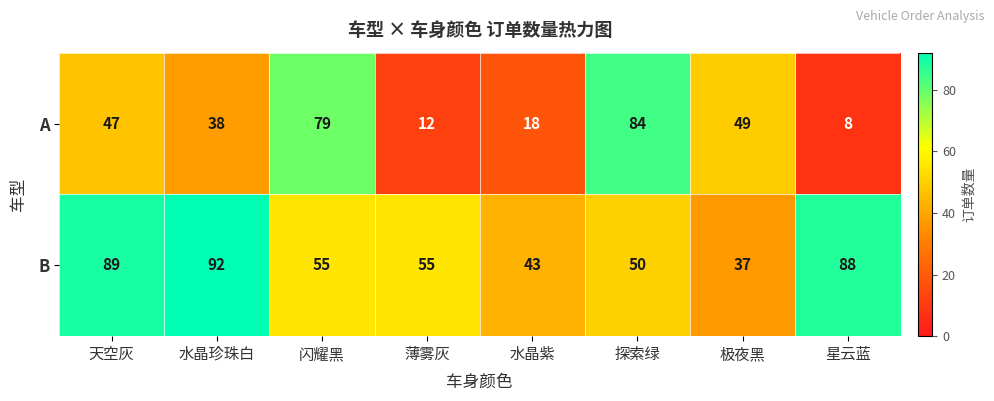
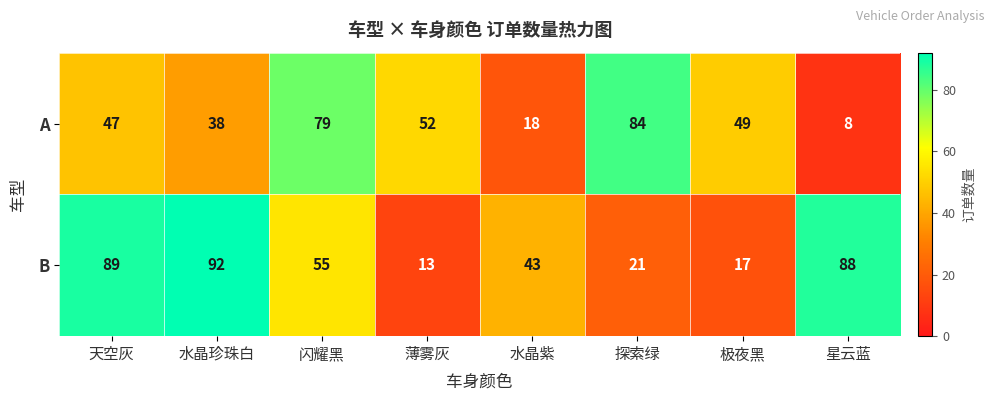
A, 薄雾灰: 12 -> 52
B, 薄雾灰: 55 -> 13
B, 探索绿: 50 -> 21
B, 极夜黑: 37 -> 17
